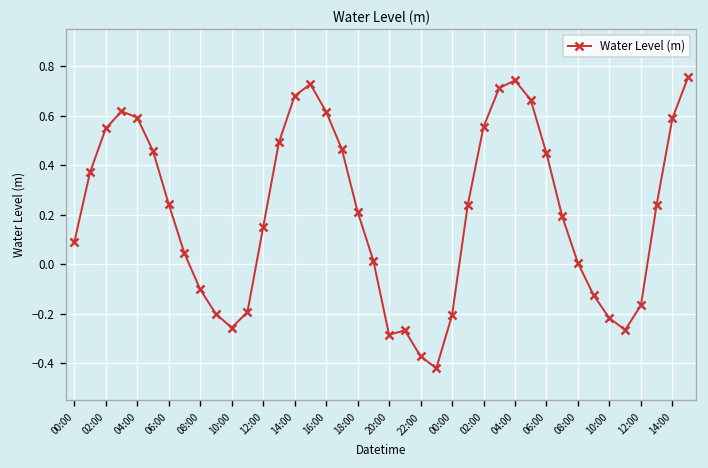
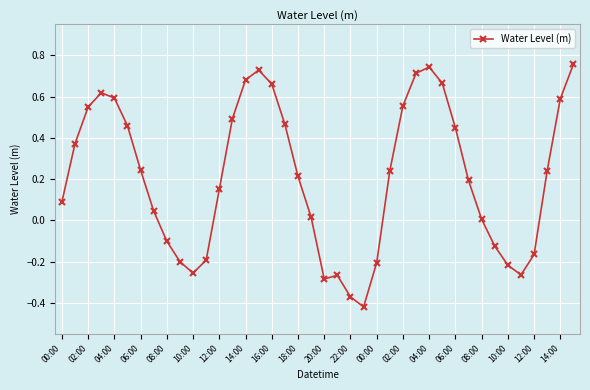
16:00: 0.62 -> 0.66
